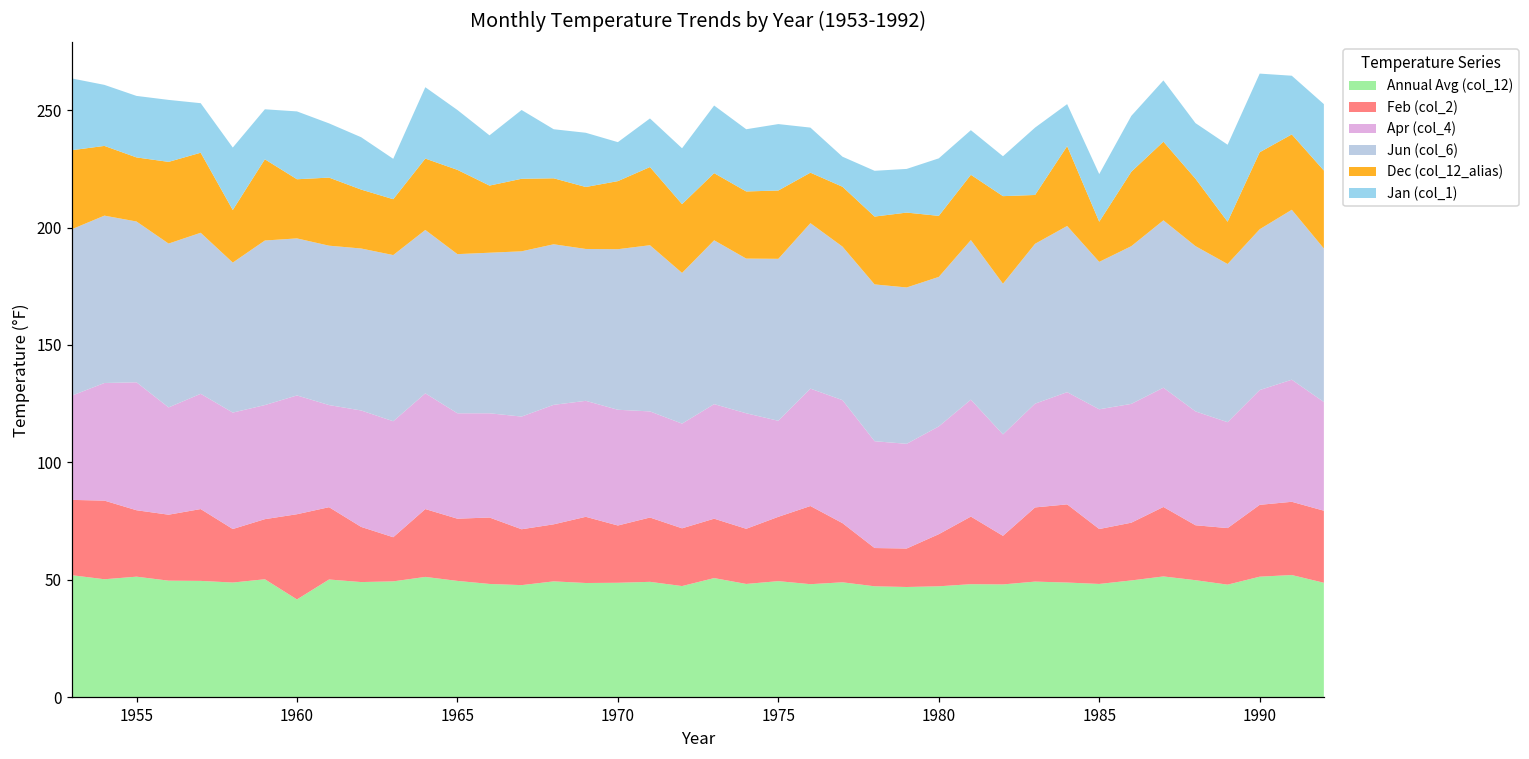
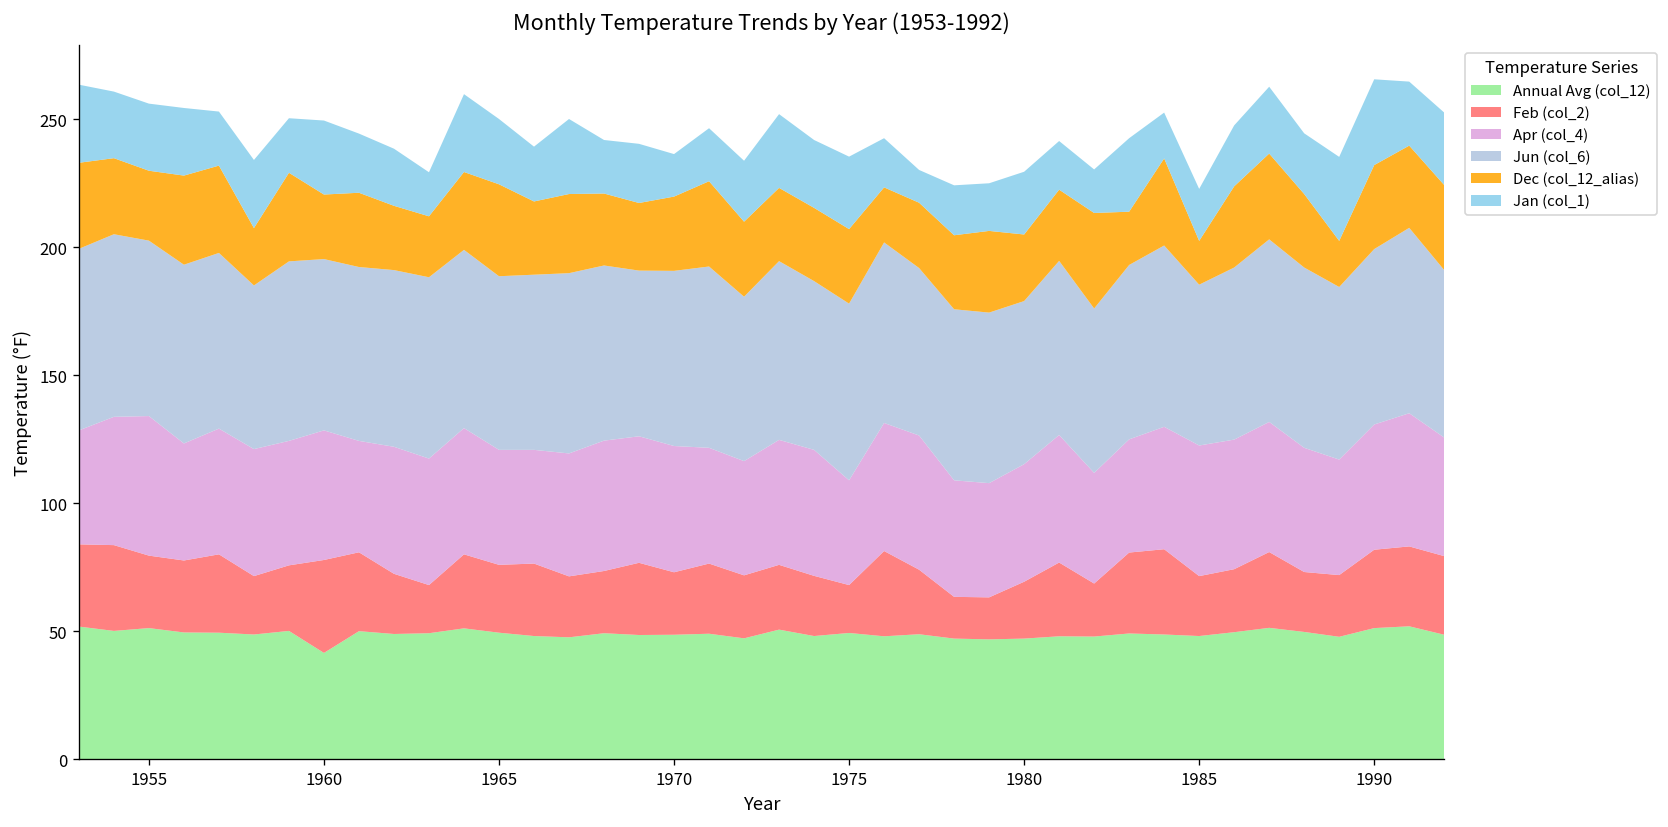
Feb (col_2), 1975: 27 -> 19
